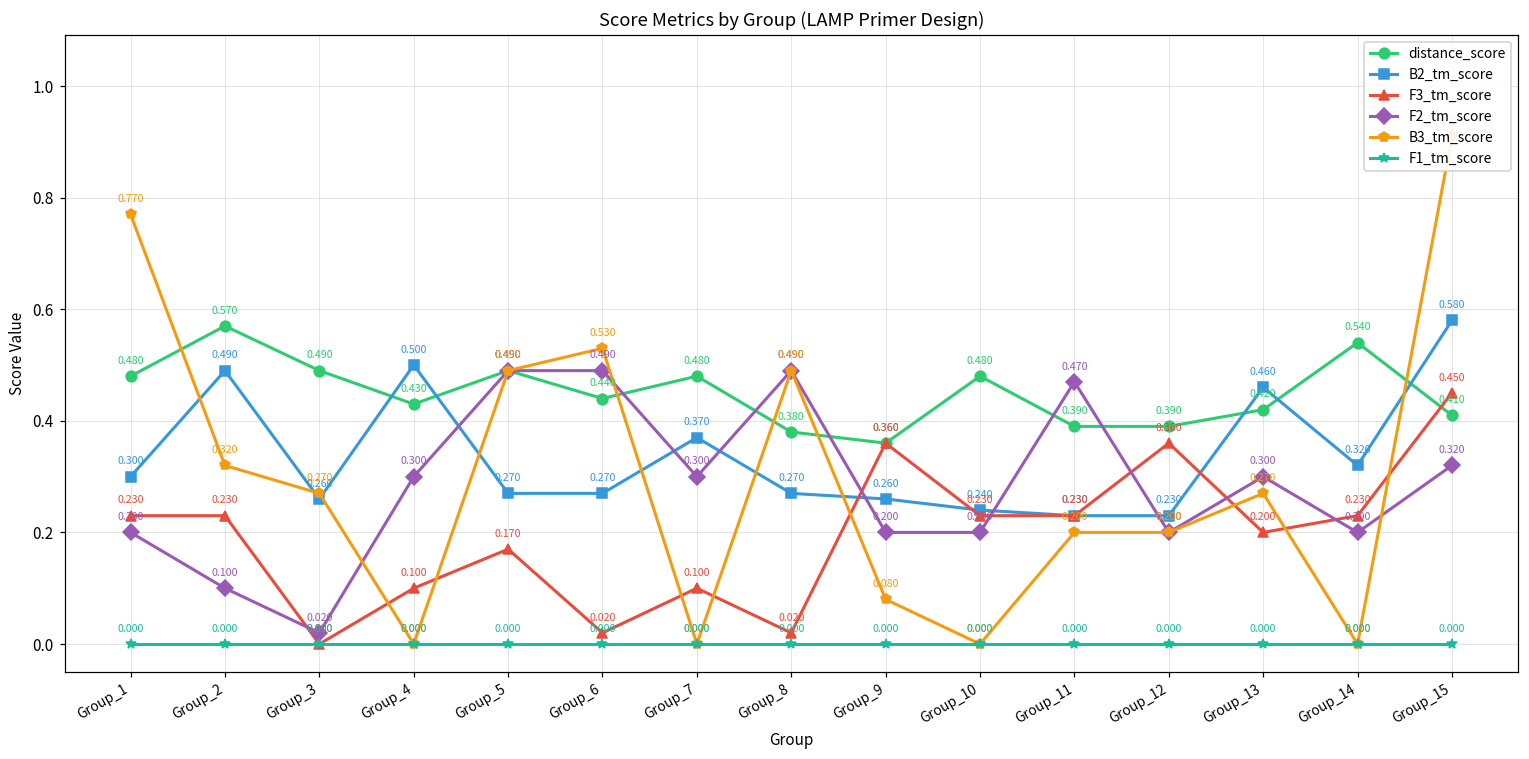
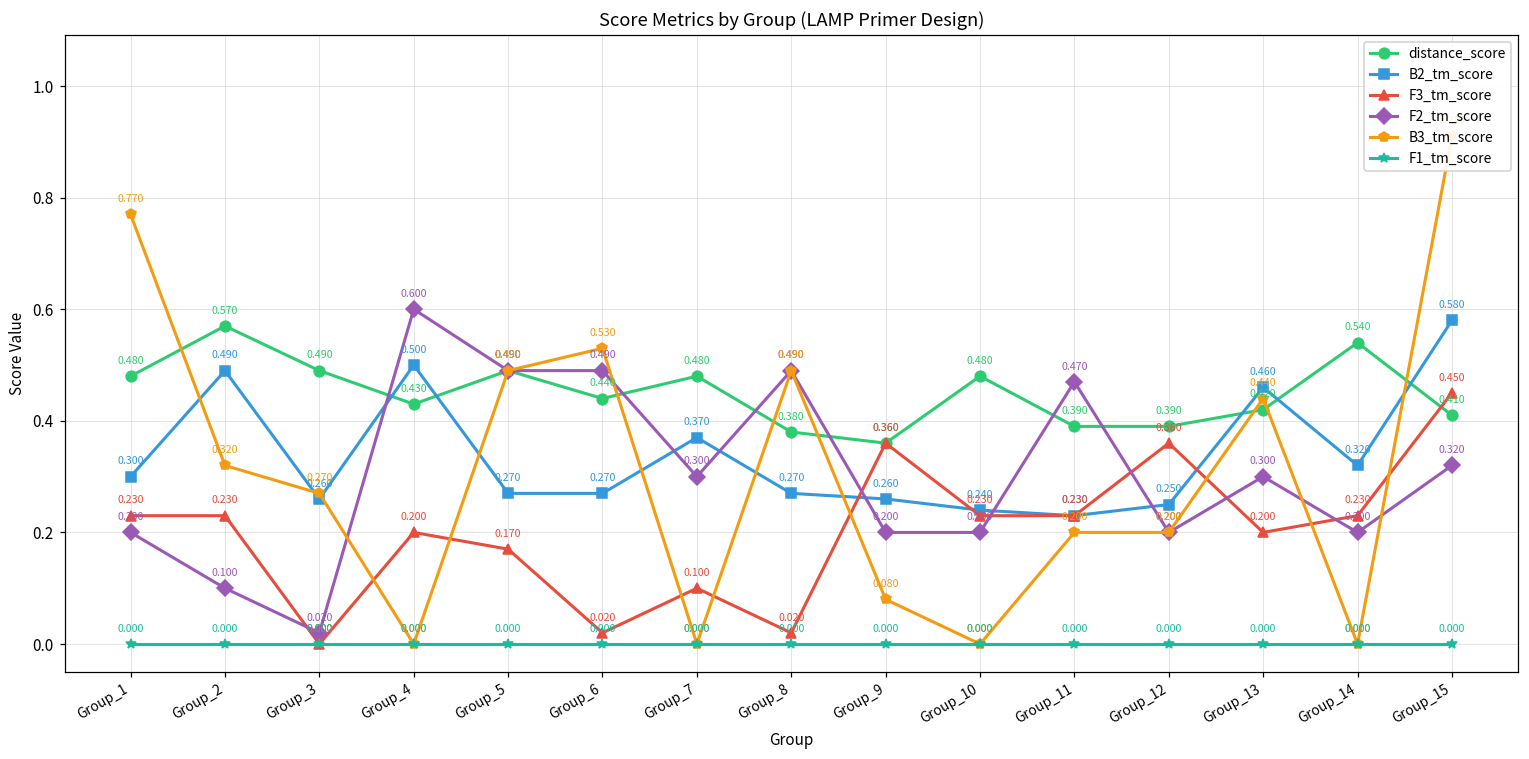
F3_tm_score, Group_4: 0.100 -> 0.200
F2_tm_score, Group_4: 0.300 -> 0.600
B2_tm_score, Group_12: 0.230 -> 0.250
B3_tm_score, Group_13: 0.270 -> 0.440
